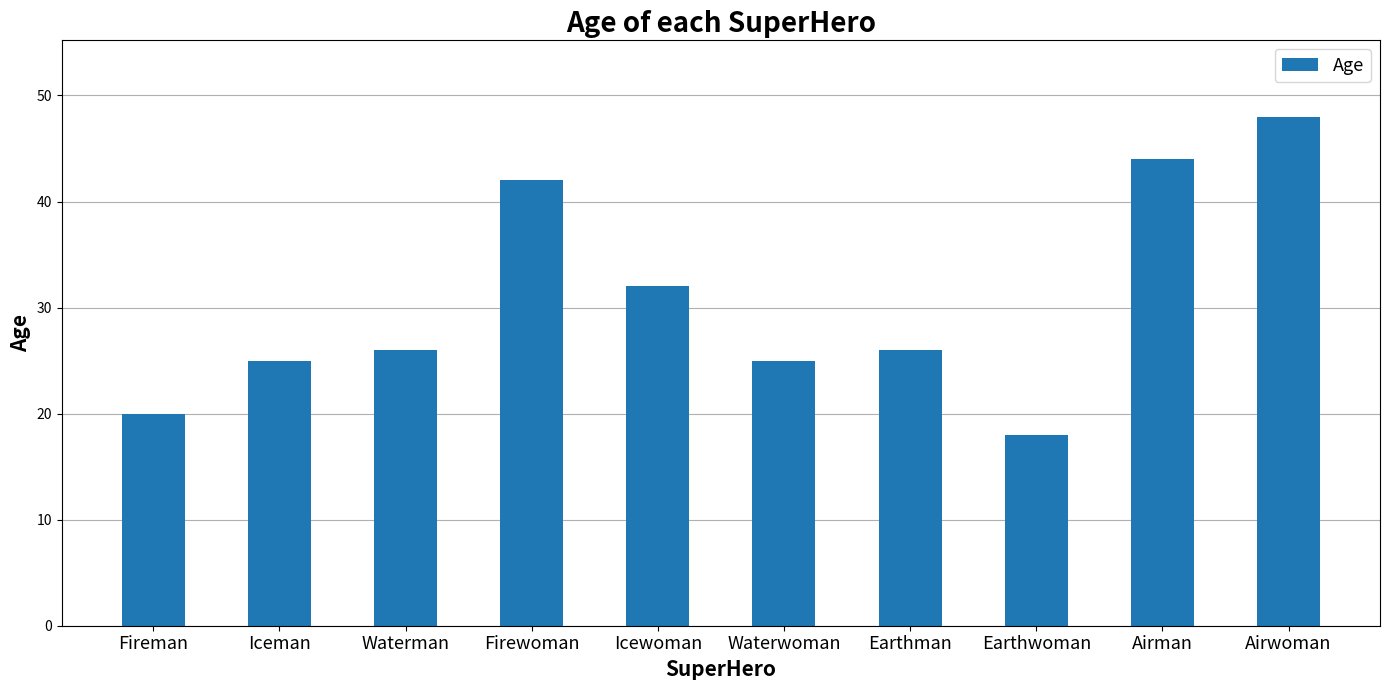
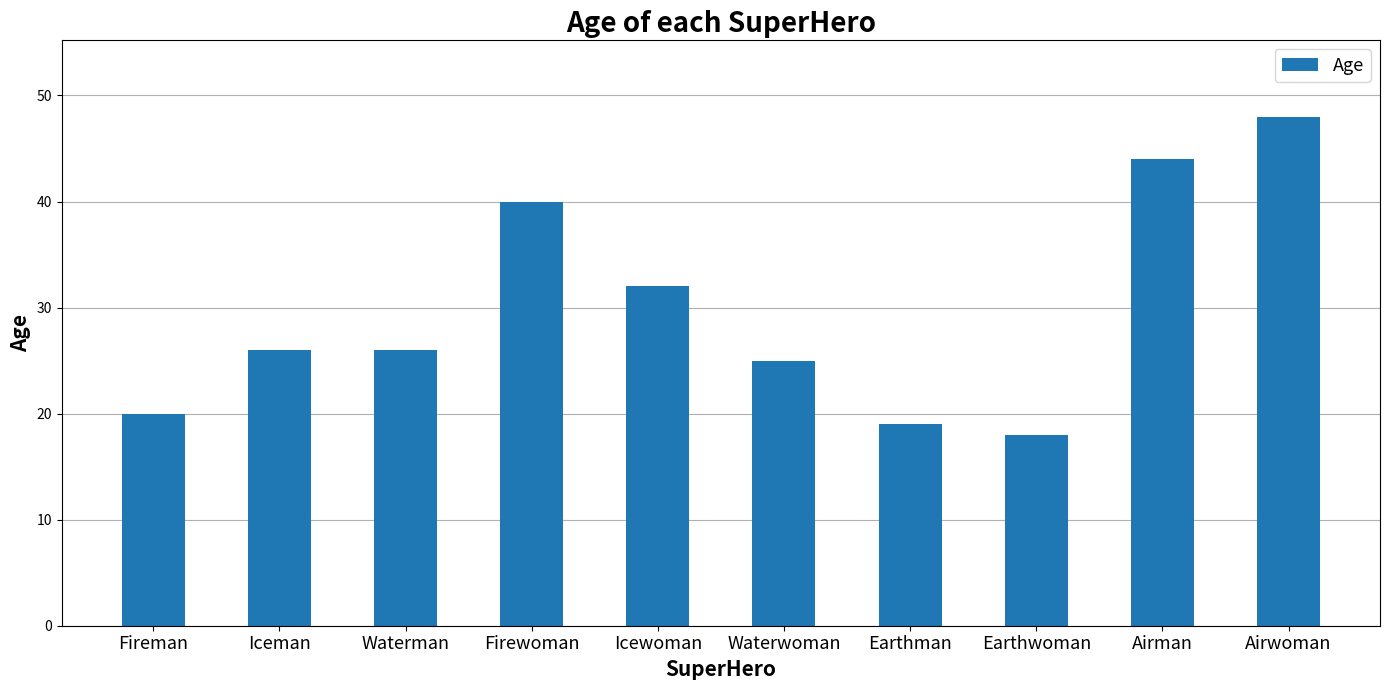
Iceman: 25 -> 26
Firewoman: 42 -> 40
Earthman: 26 -> 19
